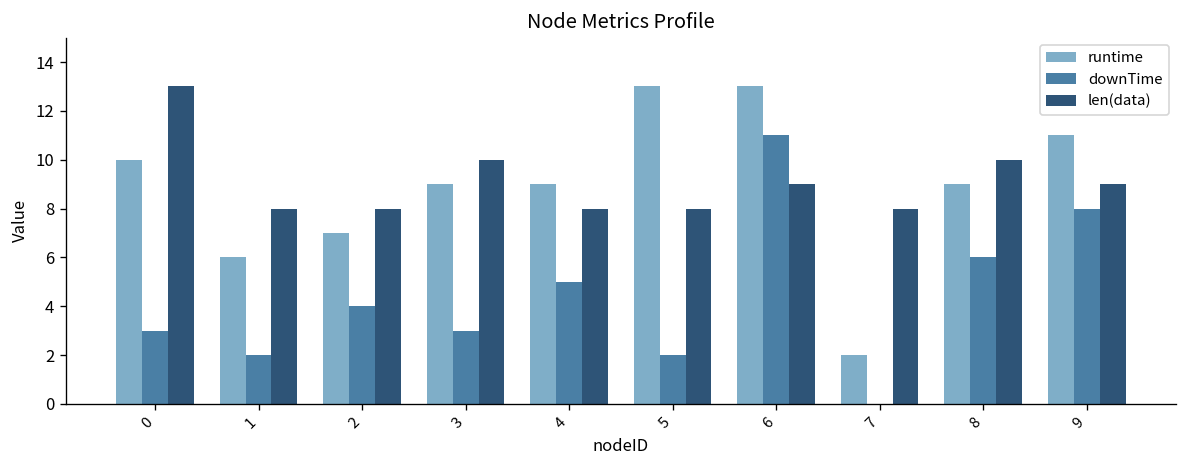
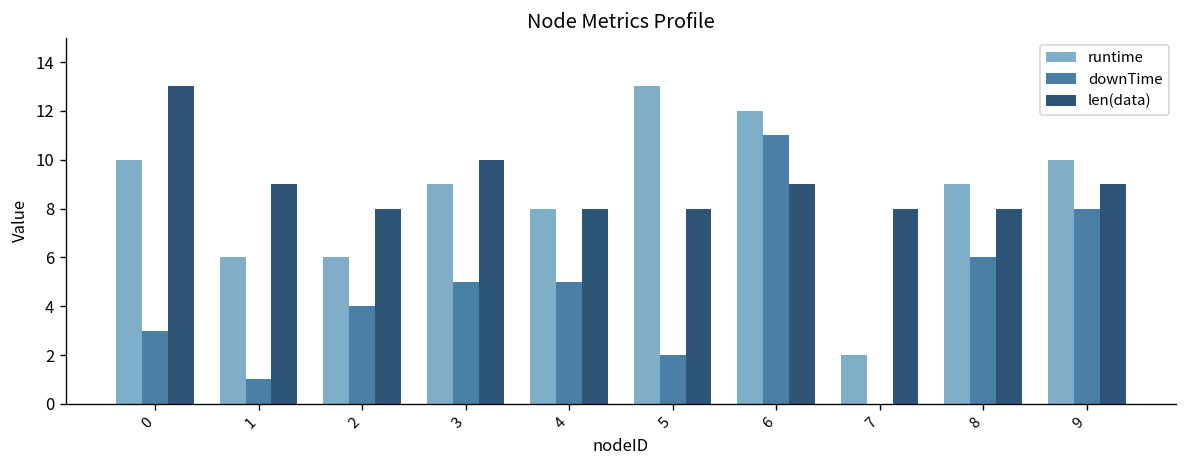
downTime, 1: 2 -> 1
len(data), 1: 8 -> 9
runtime, 2: 7 -> 6
downTime, 3: 3 -> 5
runtime, 4: 9 -> 8
runtime, 6: 13 -> 12
len(data), 8: 10 -> 8
runtime, 9: 11 -> 10
